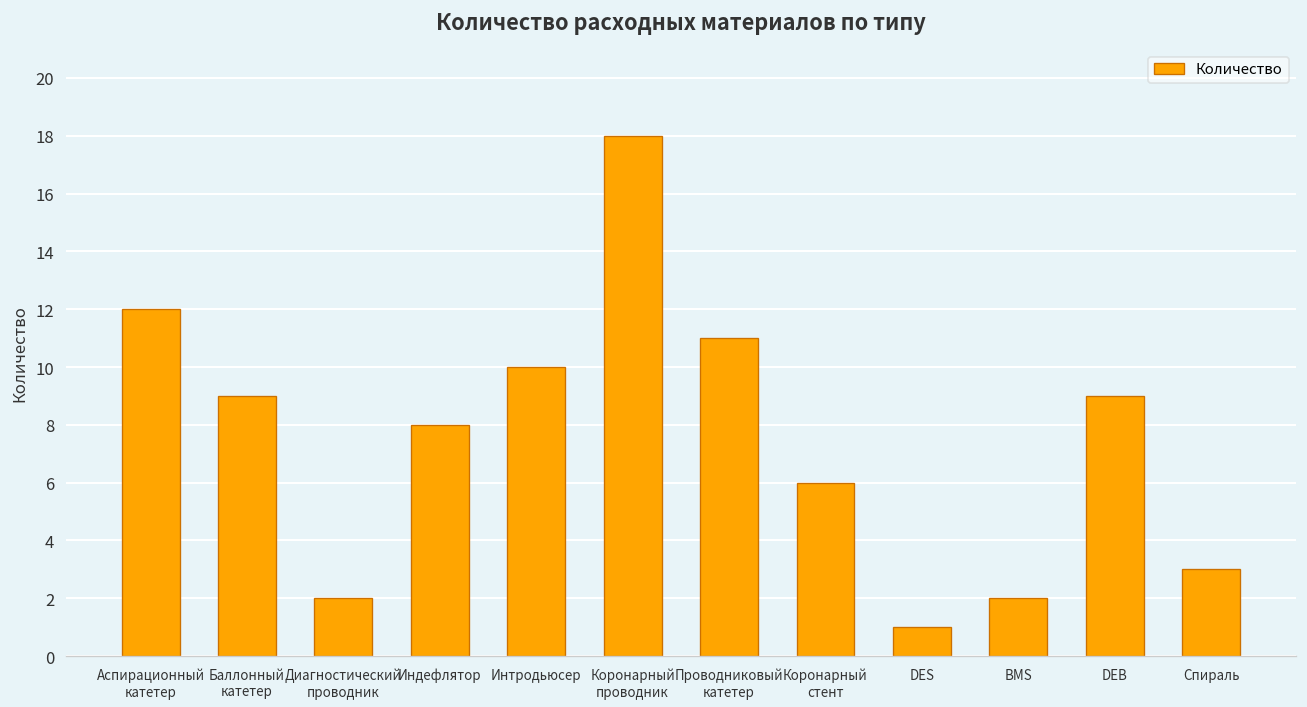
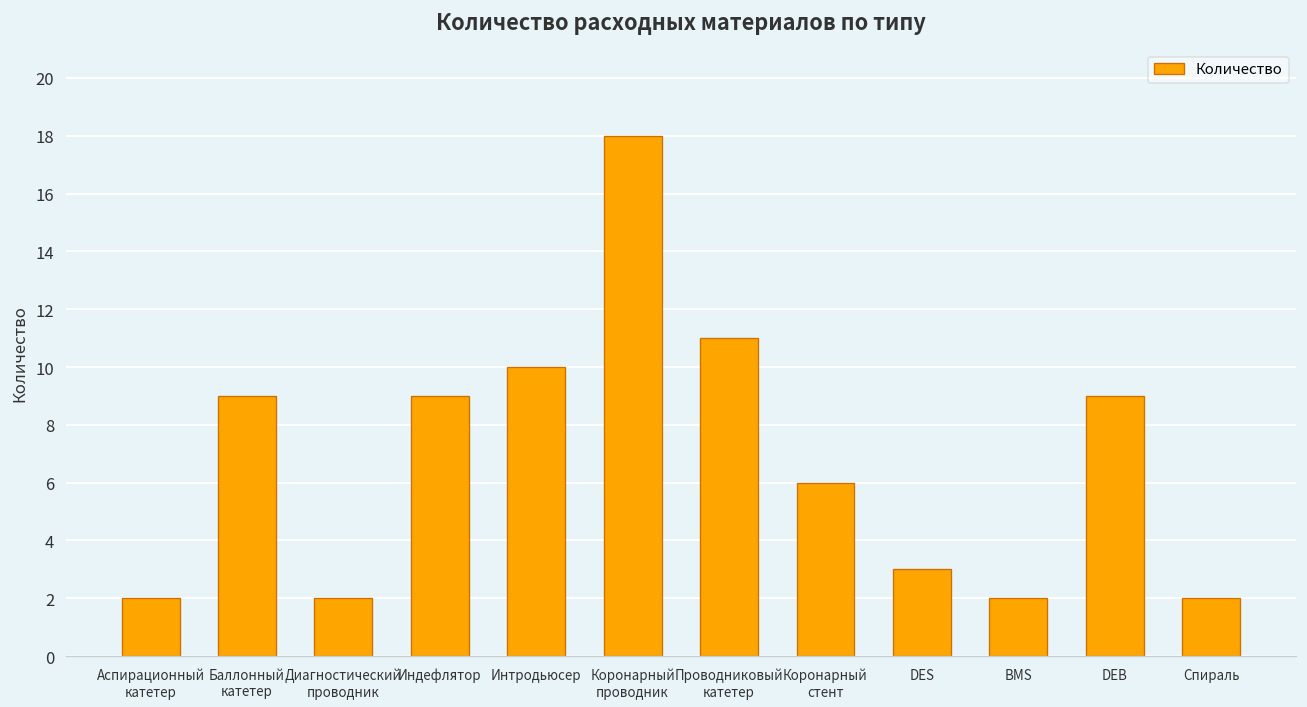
Аспирационный катетер: 12 -> 2
Индефлятор: 8 -> 9
DES: 1 -> 3
Спираль: 3 -> 2
